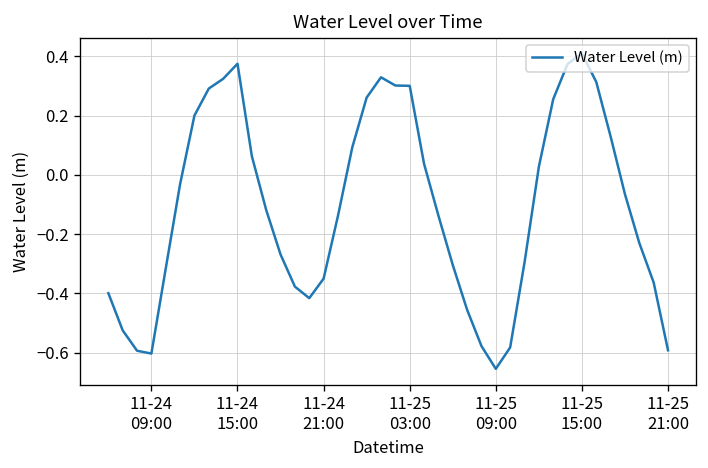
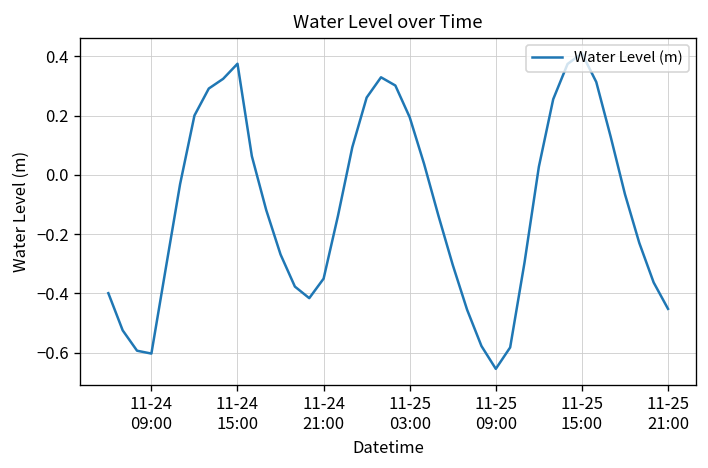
11-25 03:00: 0.30 -> 0.19
11-25 21:00: -0.59 -> -0.45
